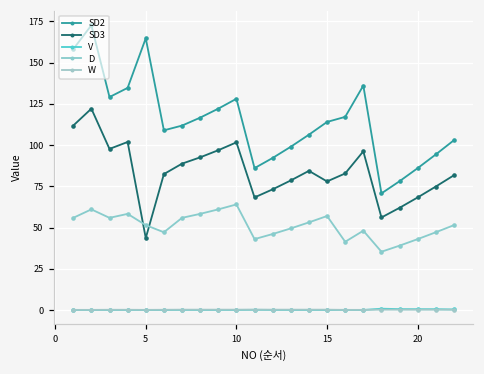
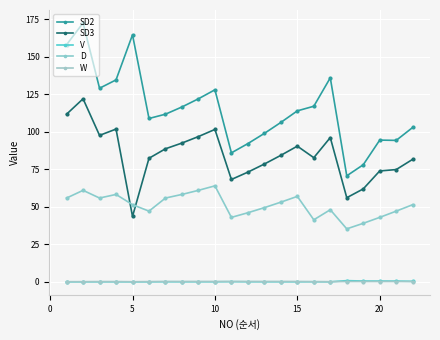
SD3, 15: 78 -> 90
SD2, 20: 86 -> 95
SD3, 20: 68 -> 74
